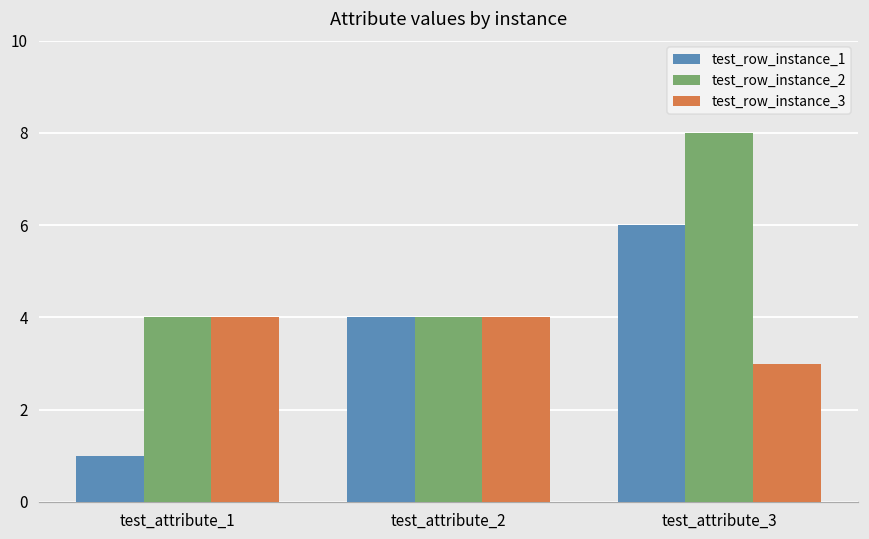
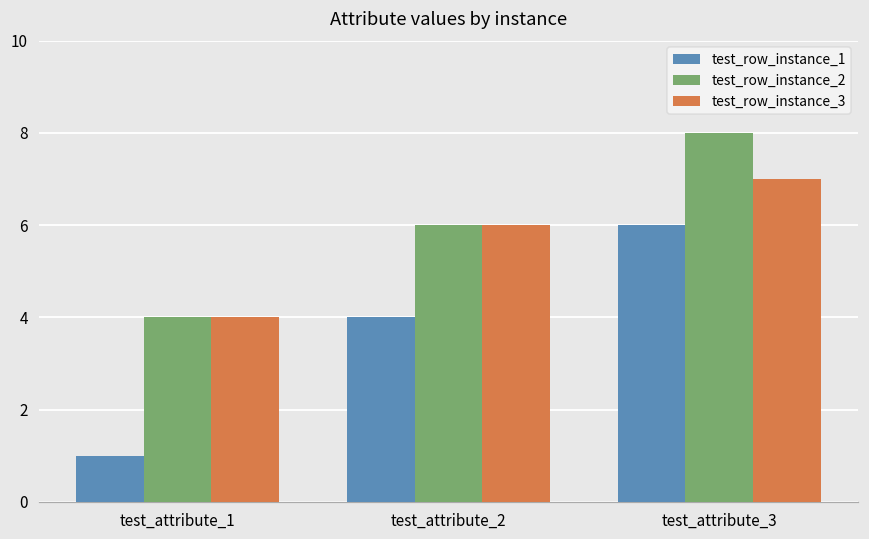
test_row_instance_2, test_attribute_2: 4 -> 6
test_row_instance_3, test_attribute_2: 4 -> 6
test_row_instance_3, test_attribute_3: 3 -> 7
